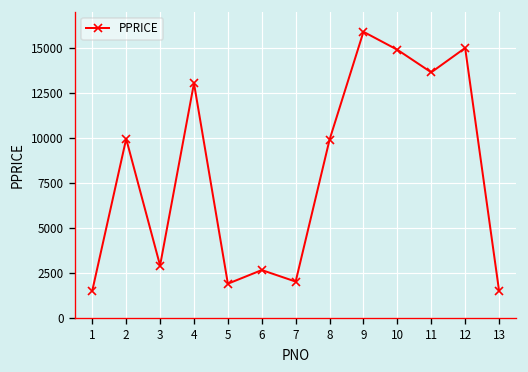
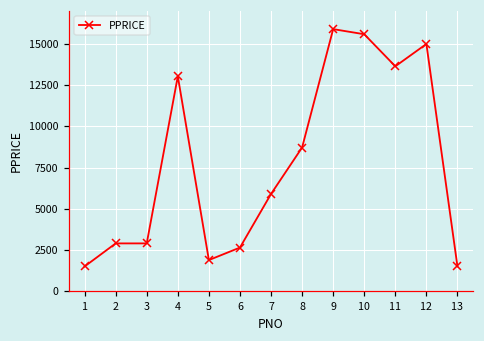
2: 9900 -> 2900
7: 2000 -> 5900
8: 9900 -> 8700
10: 14900 -> 15600
